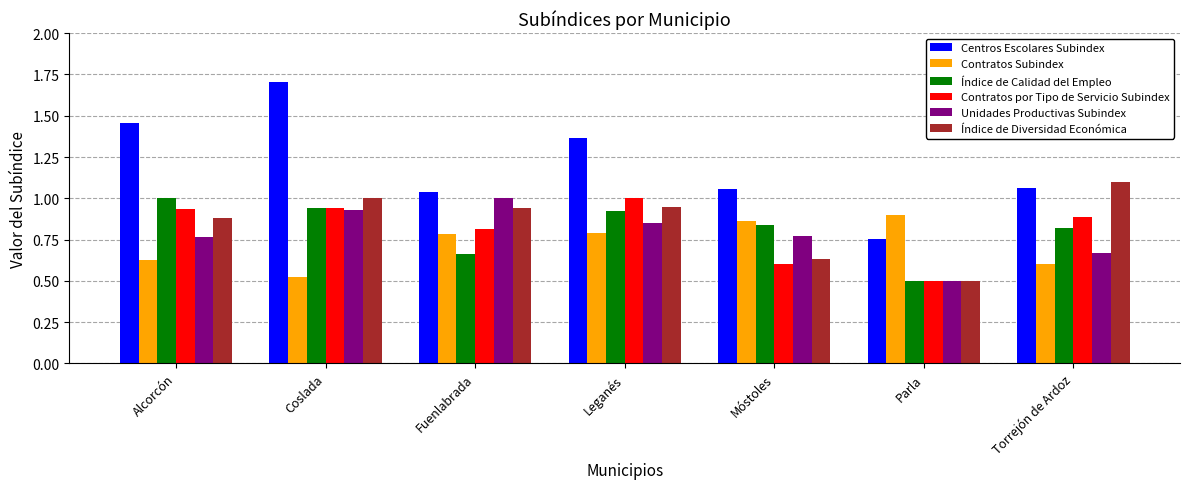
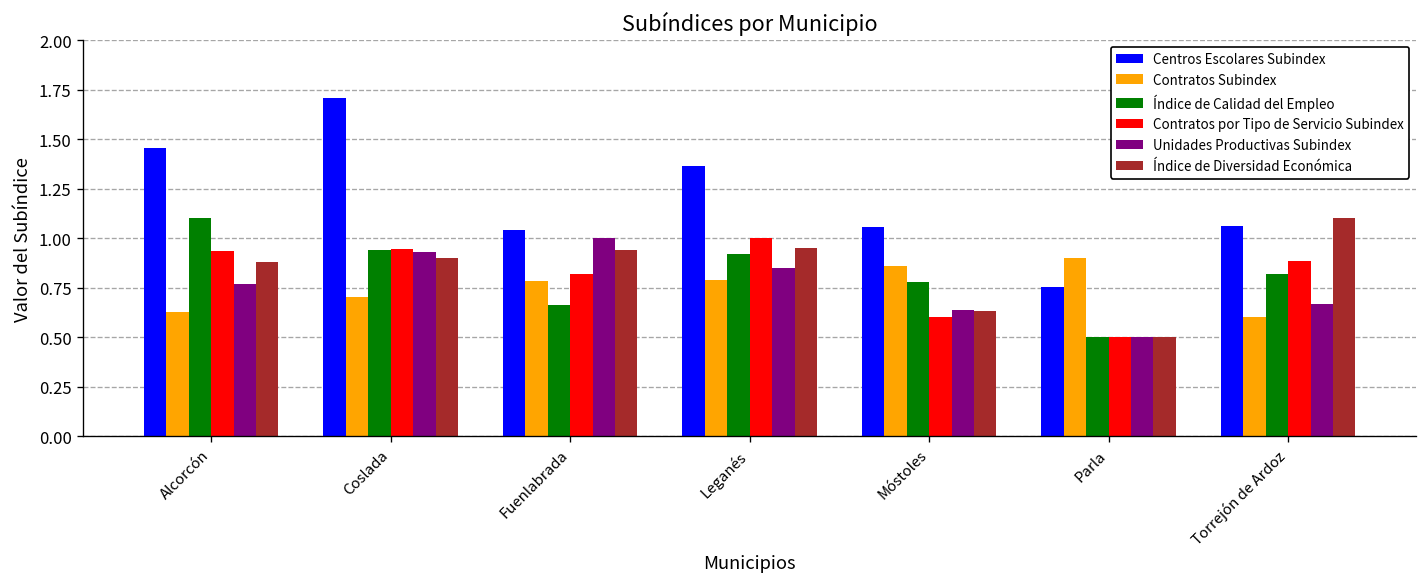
Índice de Calidad del Empleo, Alcorcón: 1.0 -> 1.1
Contratos Subindex, Coslada: 0.52 -> 0.70
Índice de Diversidad Económica, Coslada: 1.0 -> 0.9
Índice de Calidad del Empleo, Móstoles: 0.84 -> 0.78
Unidades Productivas Subindex, Móstoles: 0.77 -> 0.64
